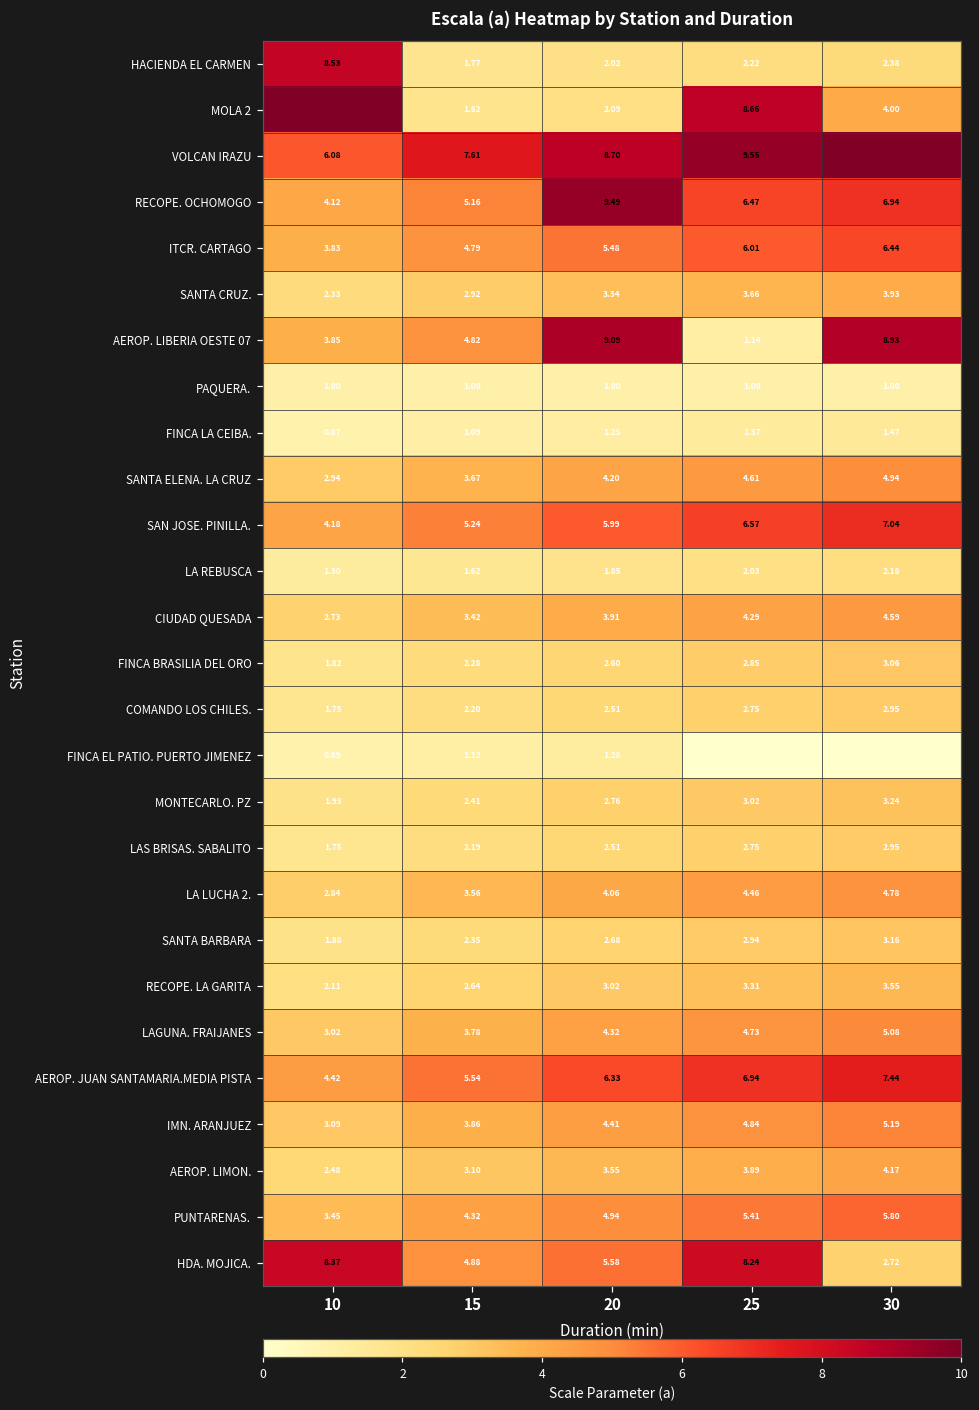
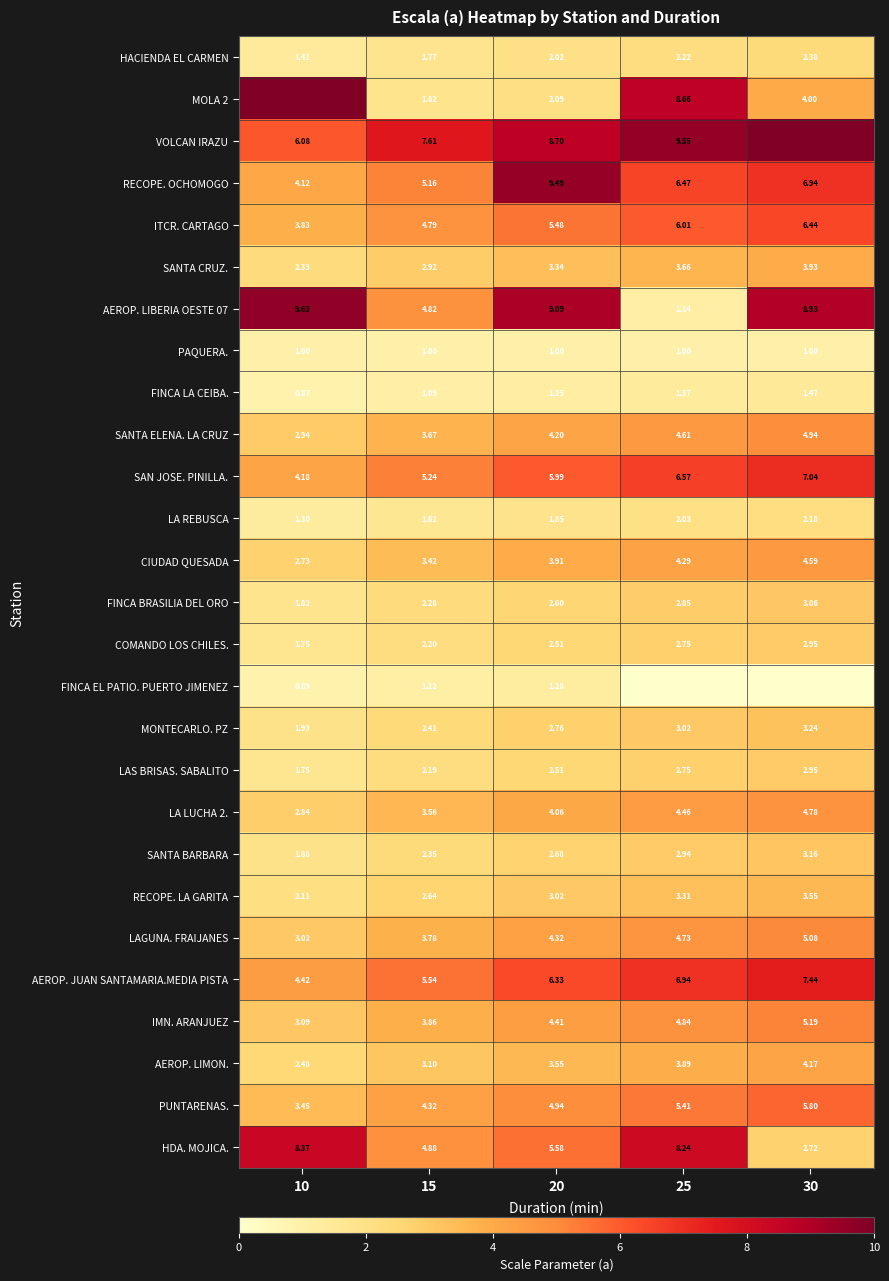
HACIENDA EL CARMEN, 10: 8.53 -> 1.41
AEROP. LIBERIA OESTE 07, 10: 3.85 -> 9.63
